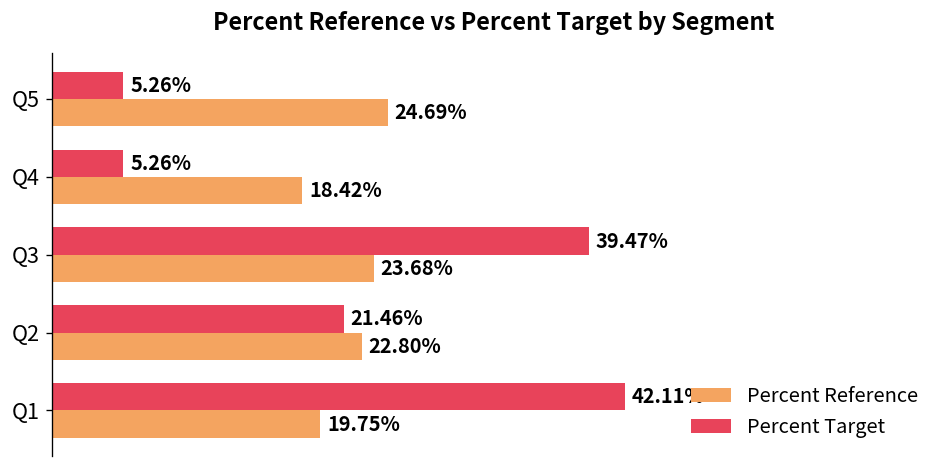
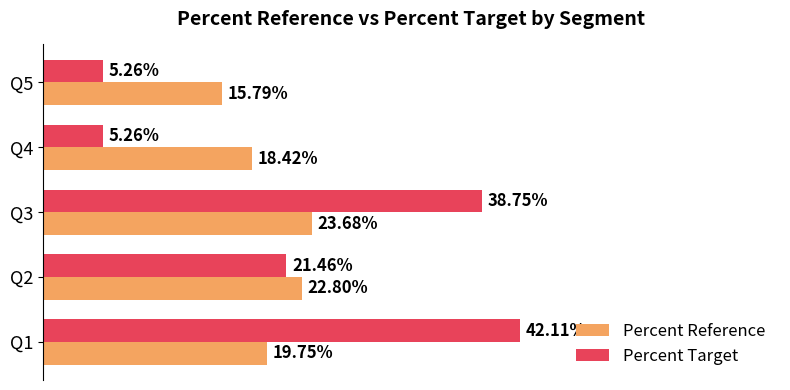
Percent Reference, Q5: 24.69% -> 15.79%
Percent Target, Q3: 39.47% -> 38.75%
